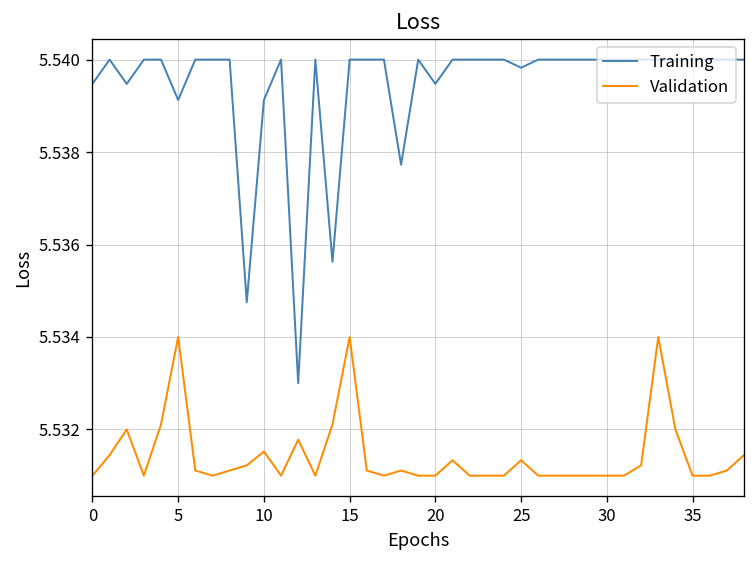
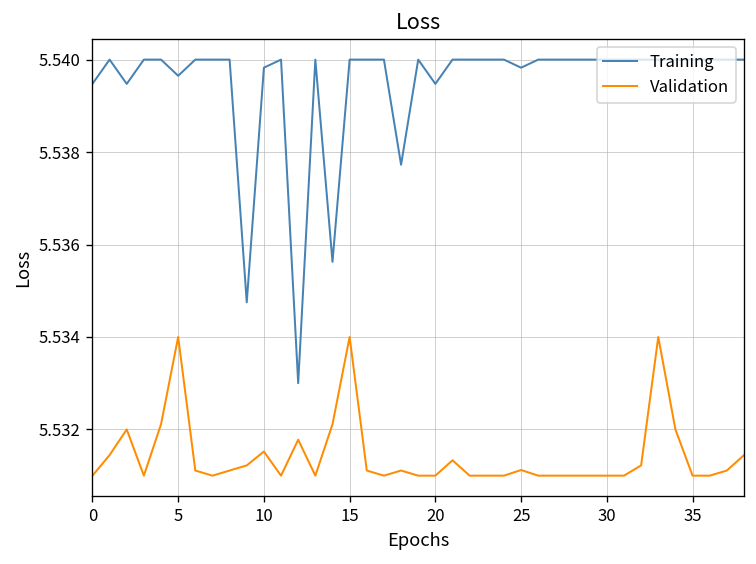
Training, 5: 5.5391 -> 5.5397
Training, 10: 5.5391 -> 5.5398
Validation, 25: 5.5313 -> 5.5311
